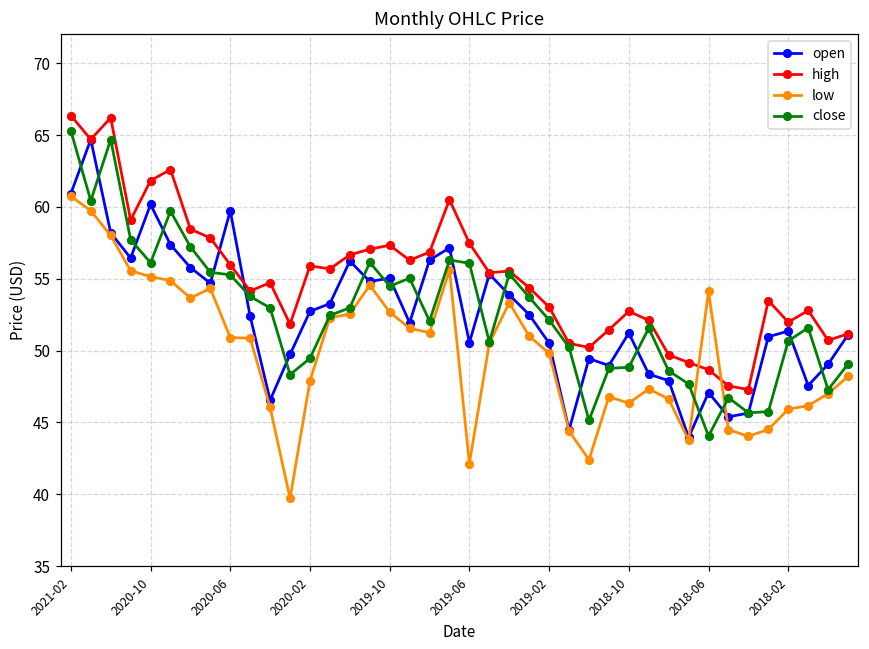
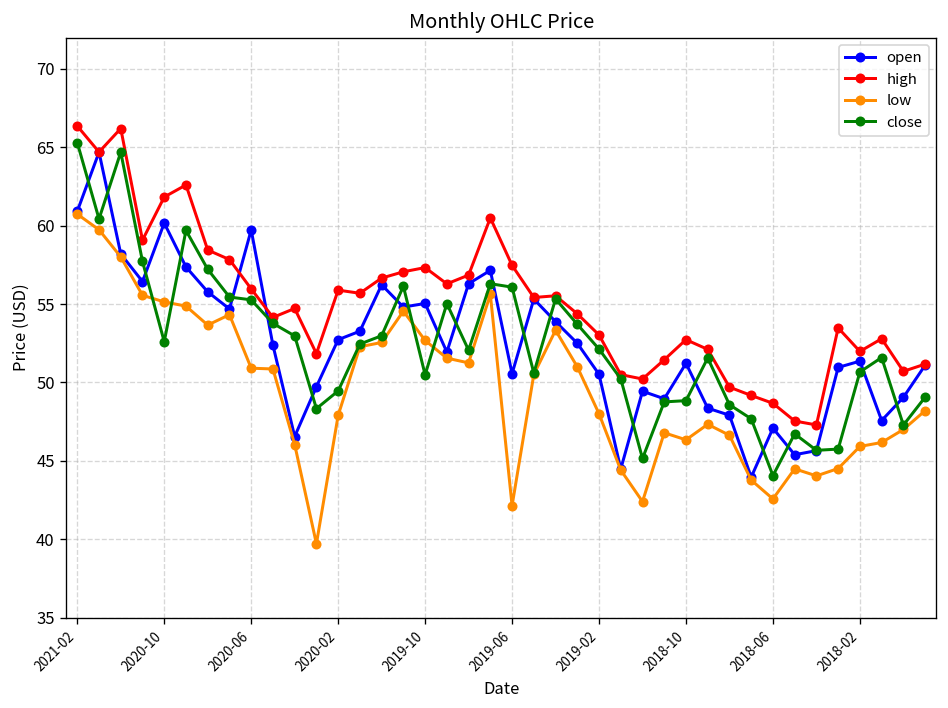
close, 2020-10: 56.1 -> 52.6
close, 2019-10: 54.5 -> 50.5
low, 2019-02: 49.8 -> 48.0
low, 2018-06: 54.1 -> 42.6
